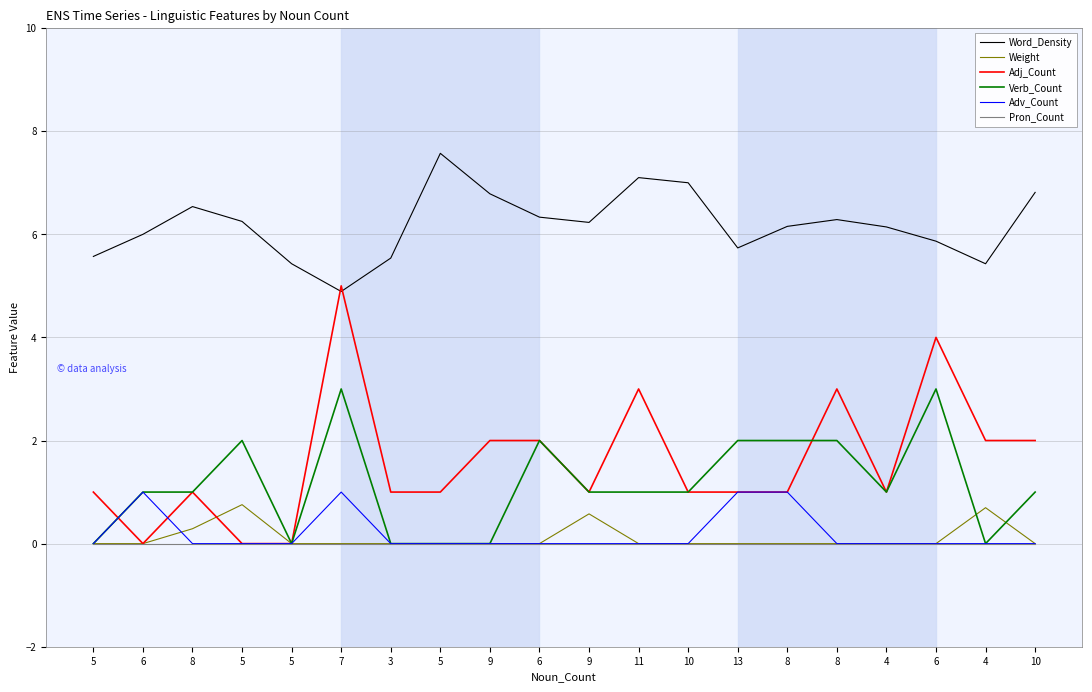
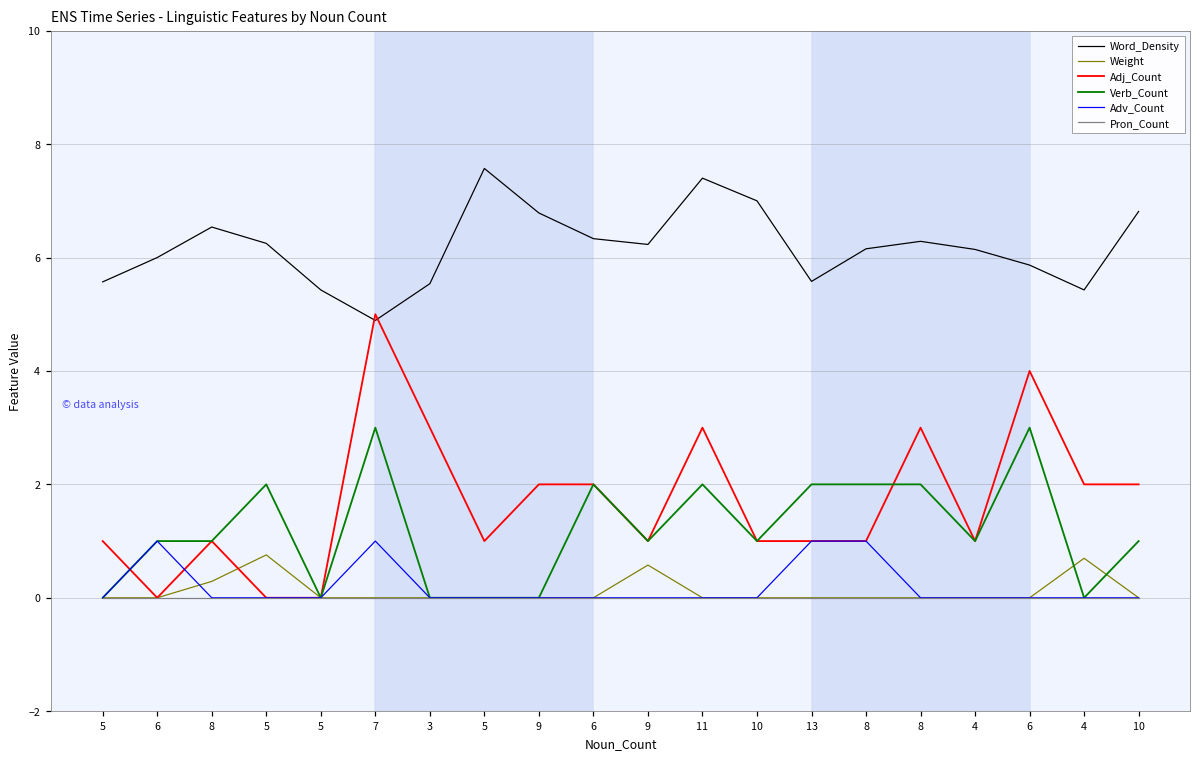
Adj_Count, 3: 1 -> 3
Word_Density, 11: 7.1 -> 7.4
Verb_Count, 11: 1 -> 2
Word_Density, 13: 5.7 -> 5.6
